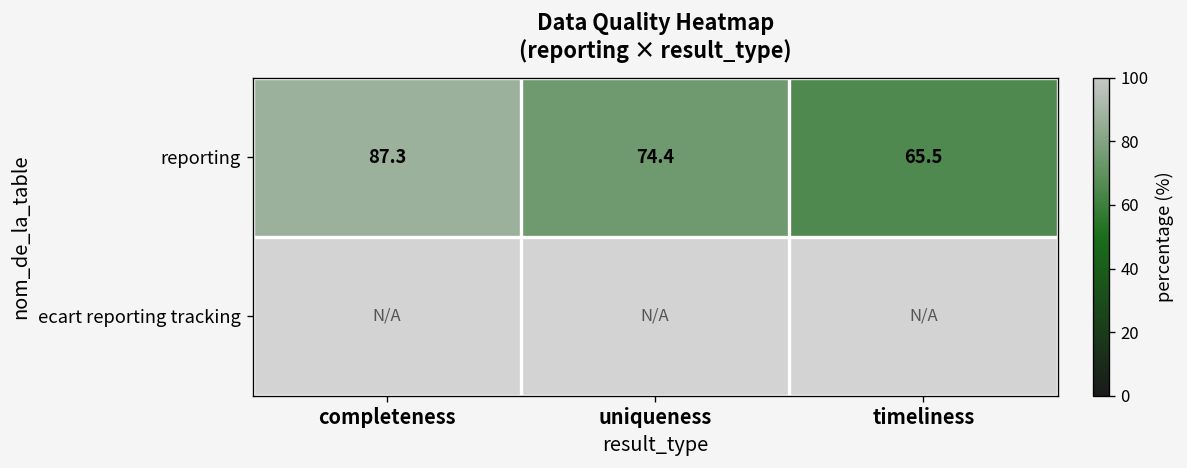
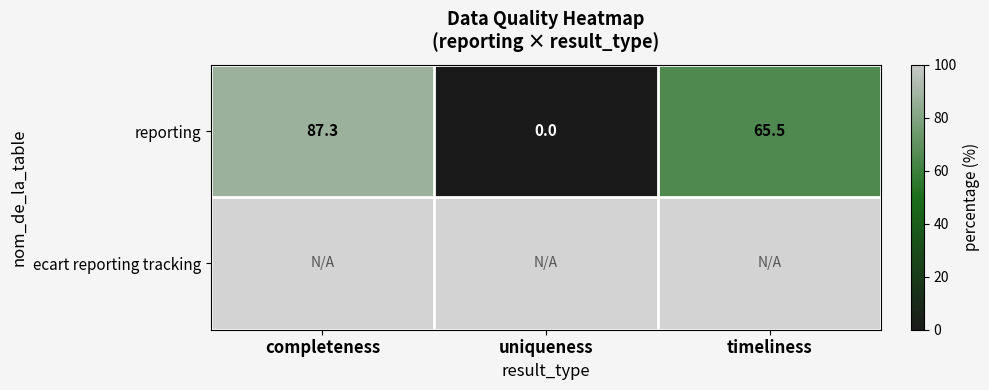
reporting, uniqueness: 74.4 -> 0.0
